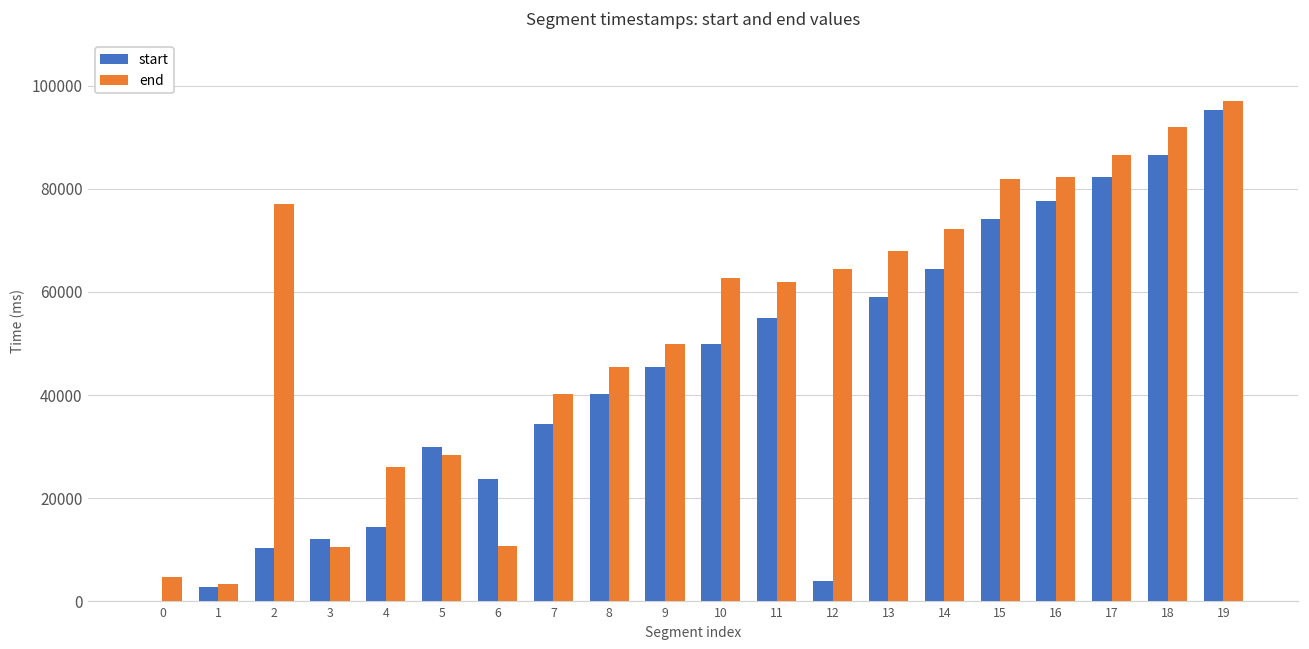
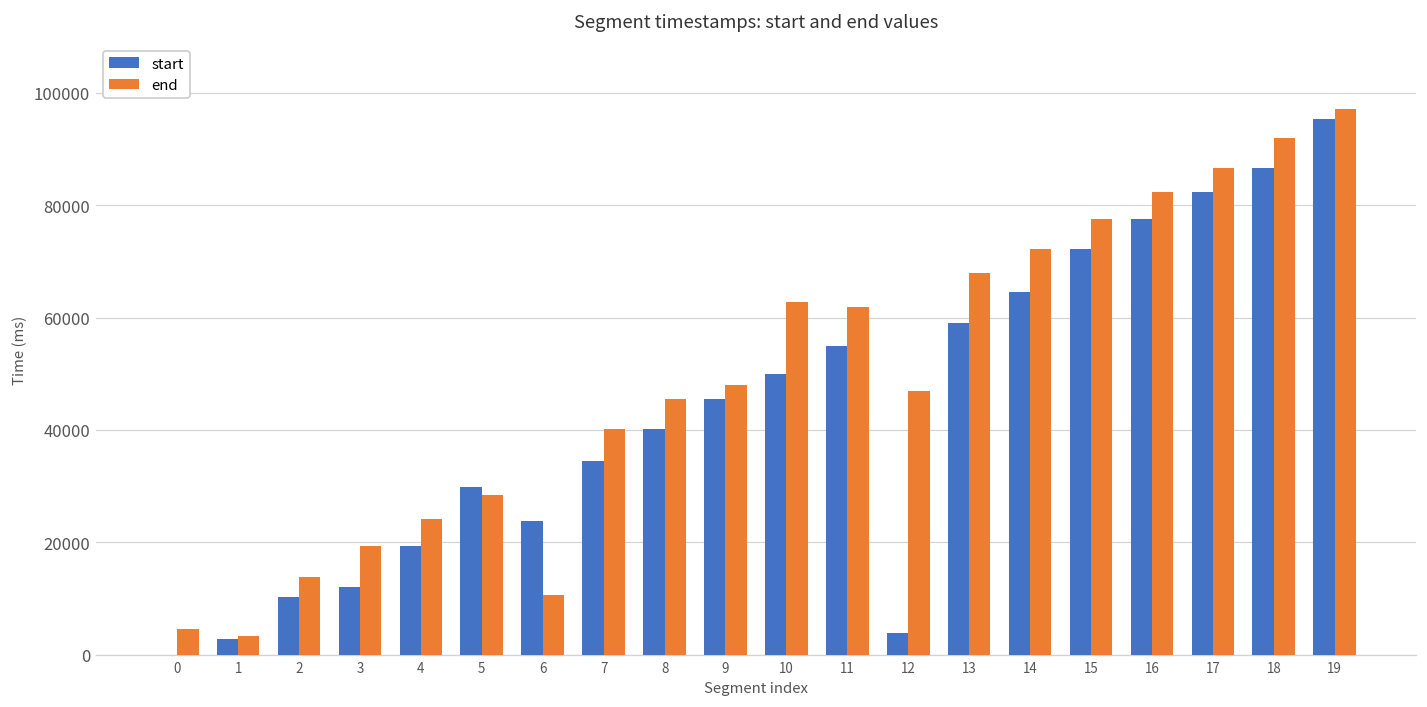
end, 2: 77000 -> 14000
end, 3: 11000 -> 19000
start, 4: 14000 -> 19000
end, 4: 26000 -> 24000
end, 9: 50000 -> 48000
end, 12: 64000 -> 47000
start, 15: 74000 -> 72000
end, 15: 82000 -> 78000
